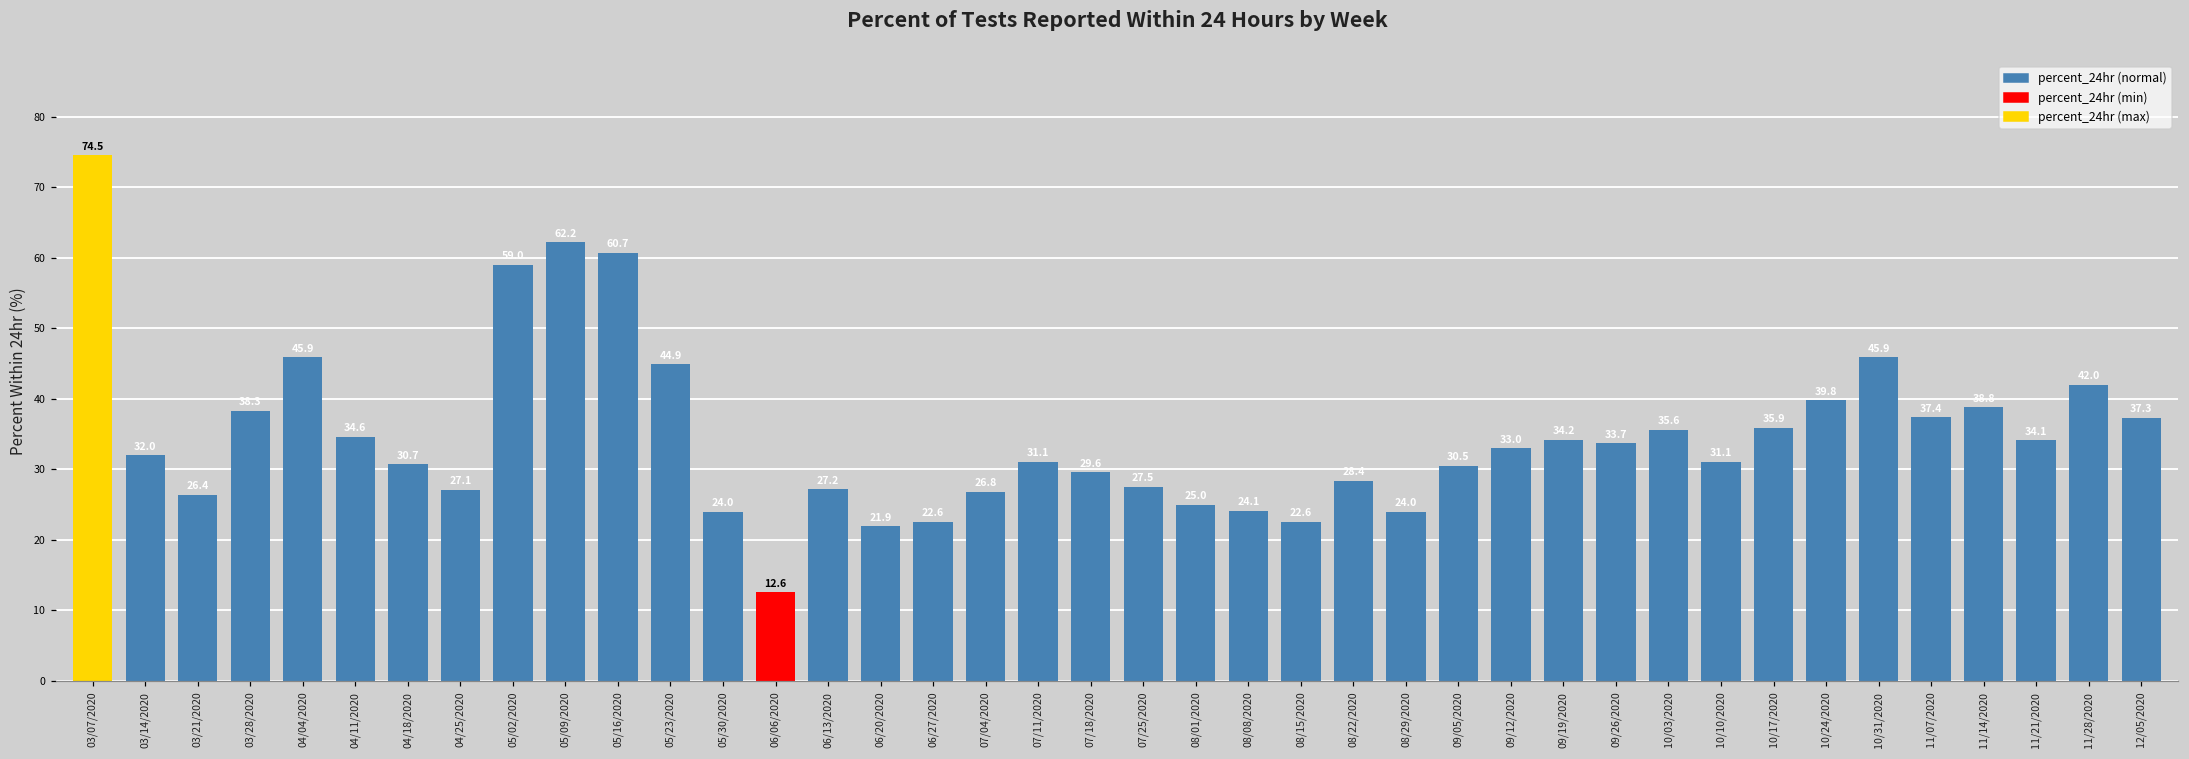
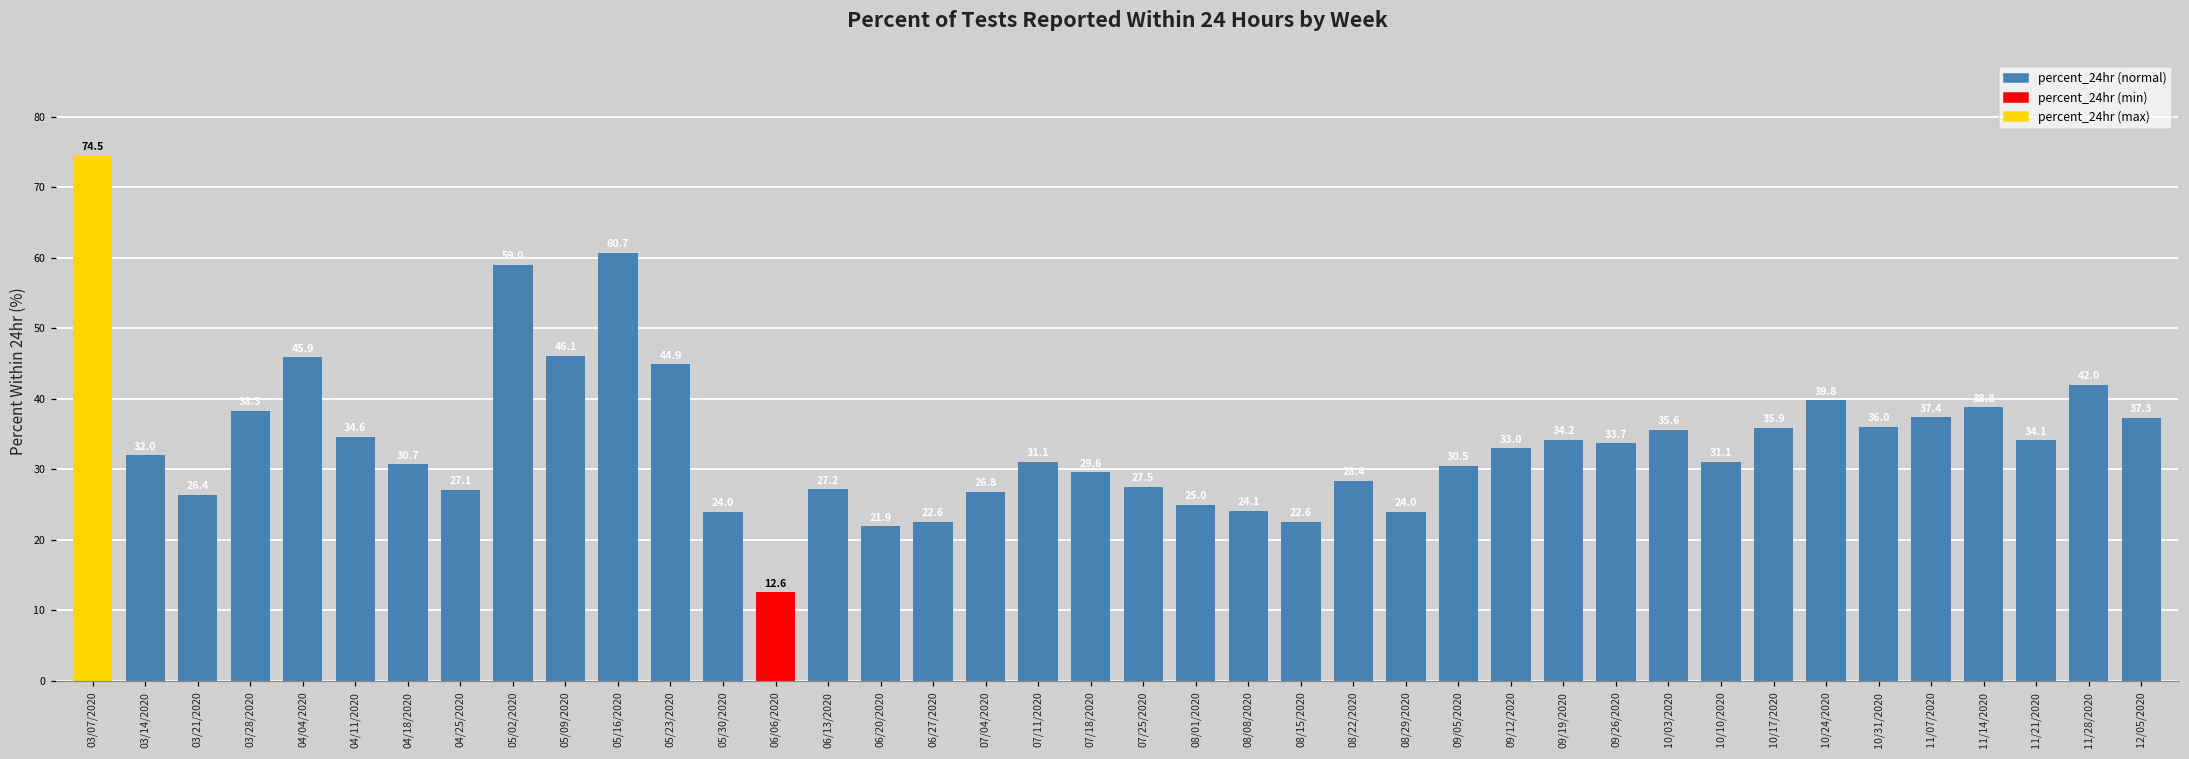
05/09/2020: 62 -> 46
10/31/2020: 46 -> 36
